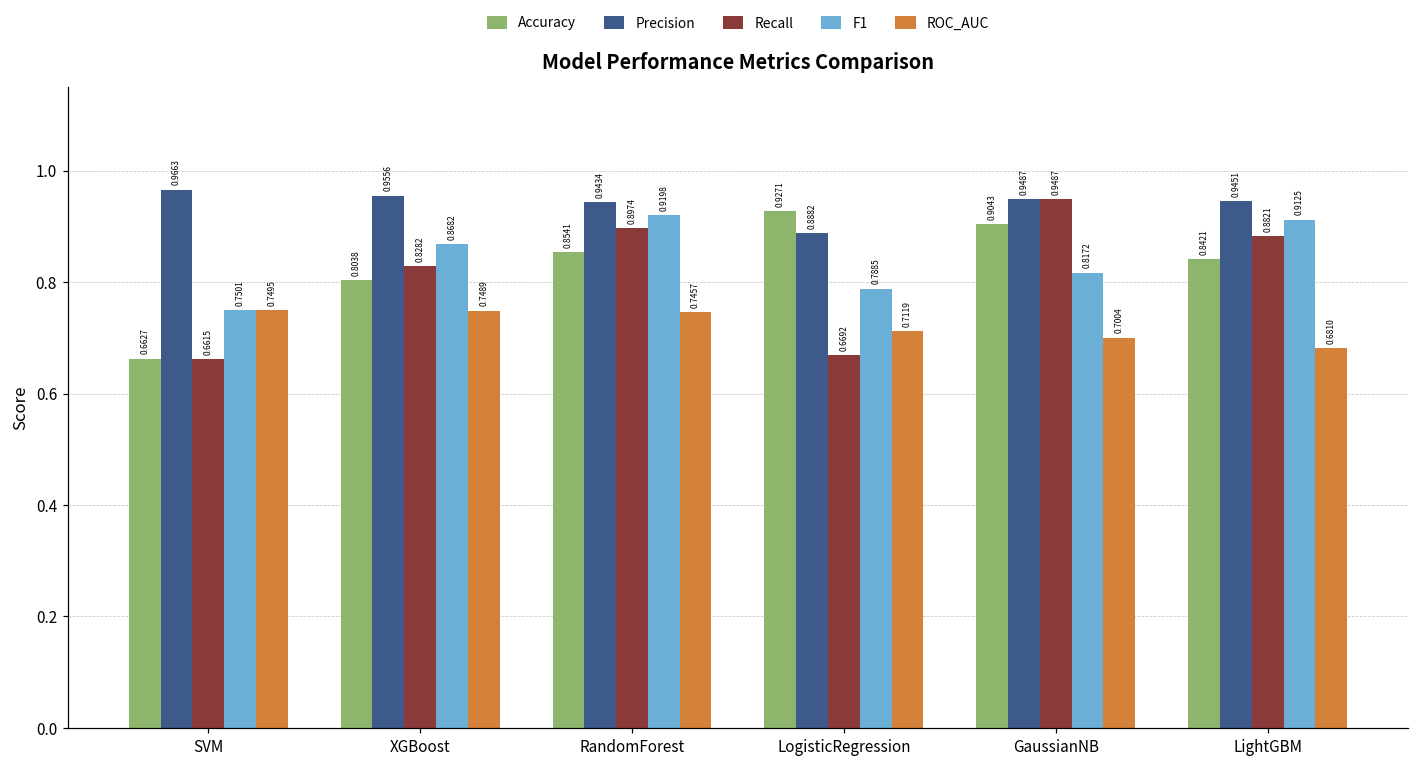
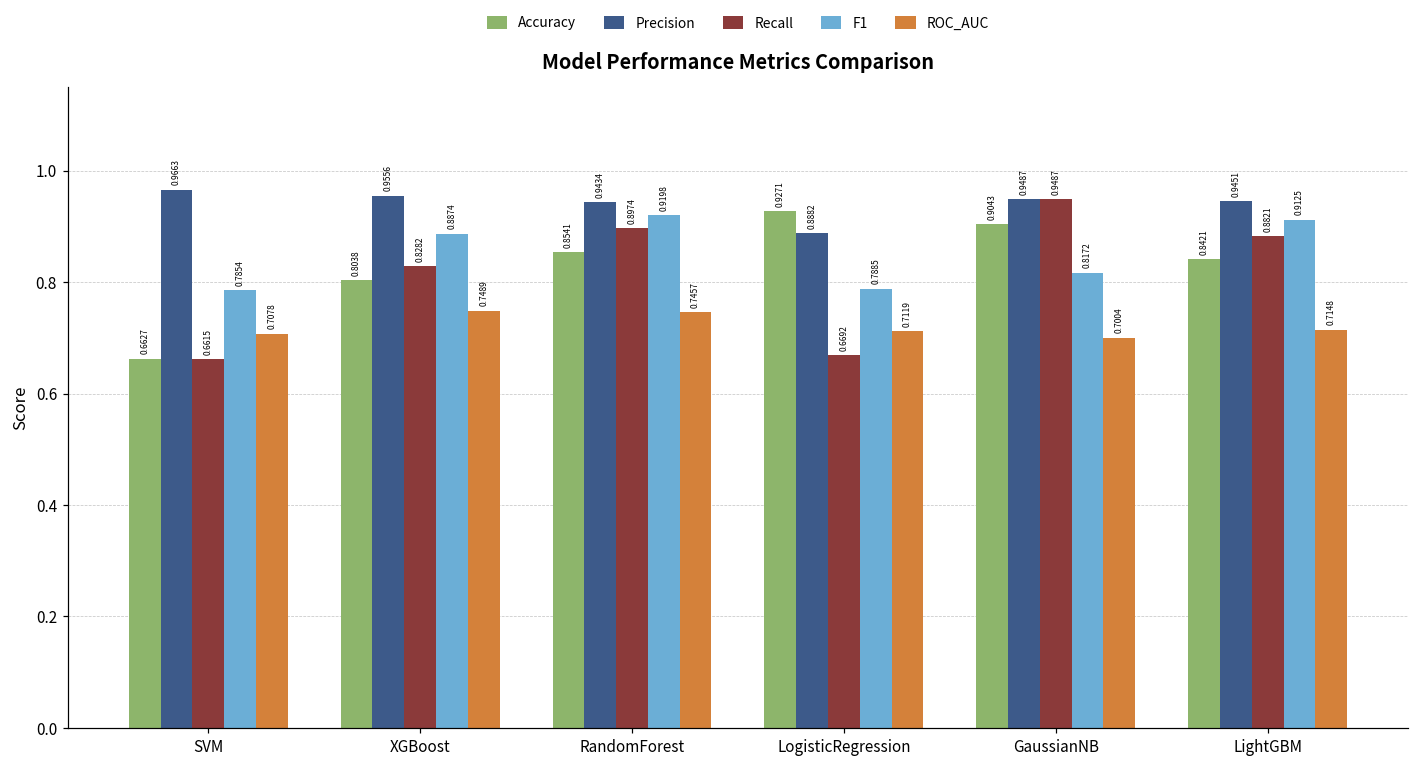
F1, SVM: 0.7501 -> 0.7854
ROC_AUC, SVM: 0.7495 -> 0.7078
F1, XGBoost: 0.8682 -> 0.8874
ROC_AUC, LightGBM: 0.6810 -> 0.7148
